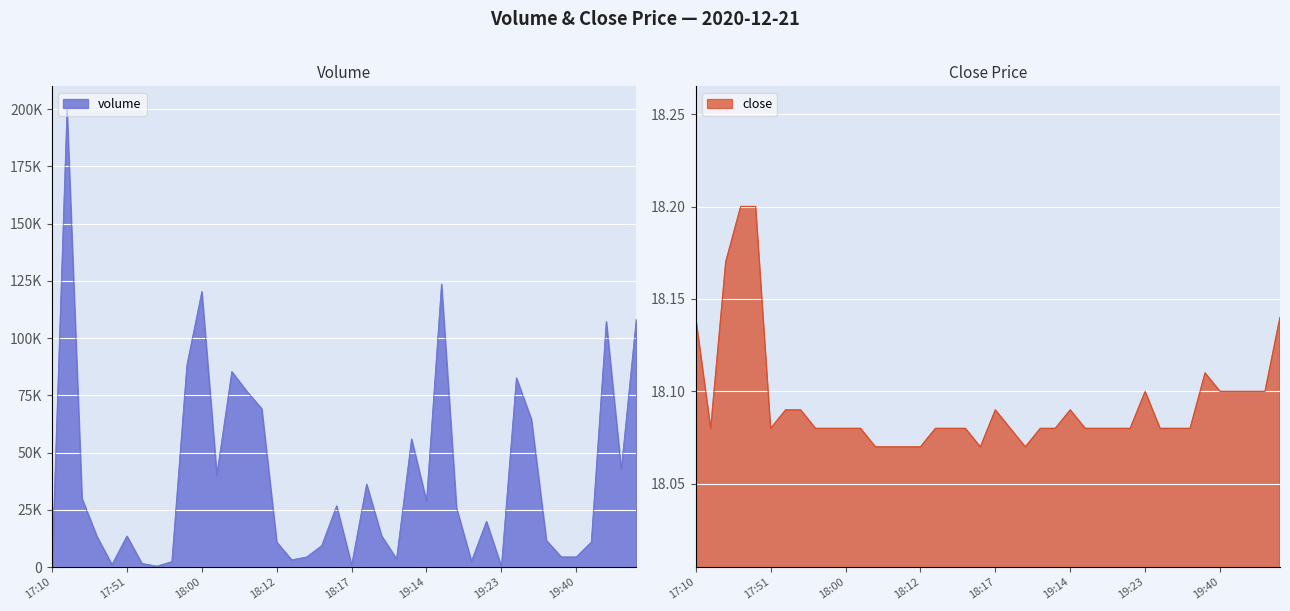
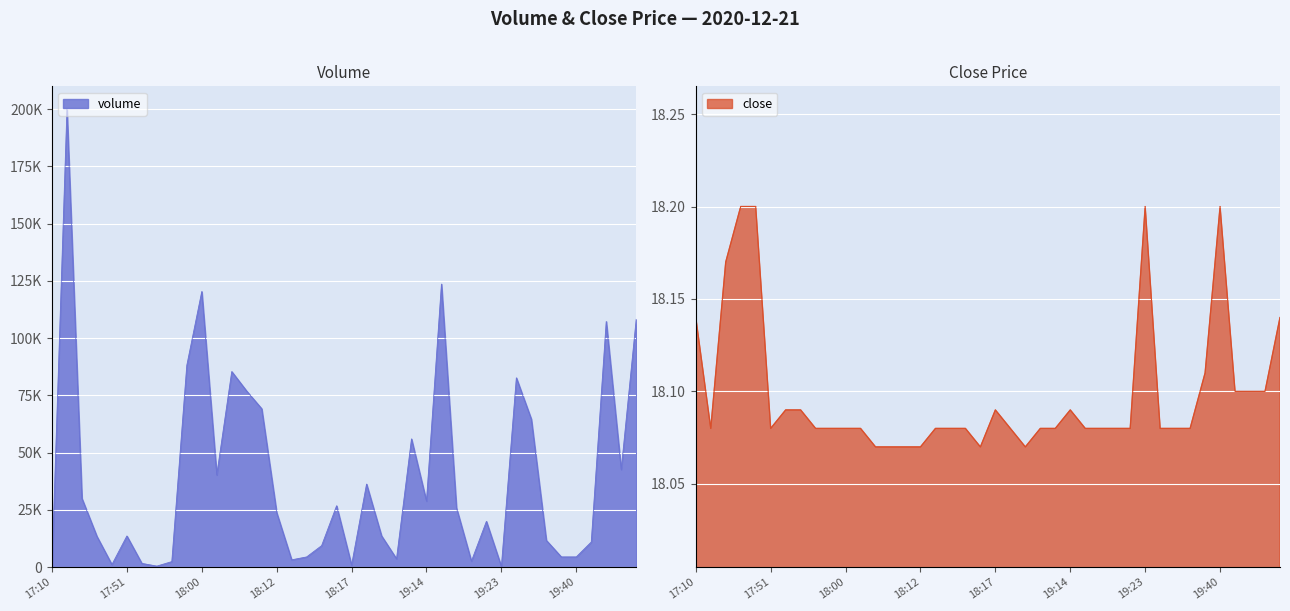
Volume, 18:12: 11000 -> 24000
Close Price, 19:23: 18.1 -> 18.2
Close Price, 19:40: 18.1 -> 18.2
